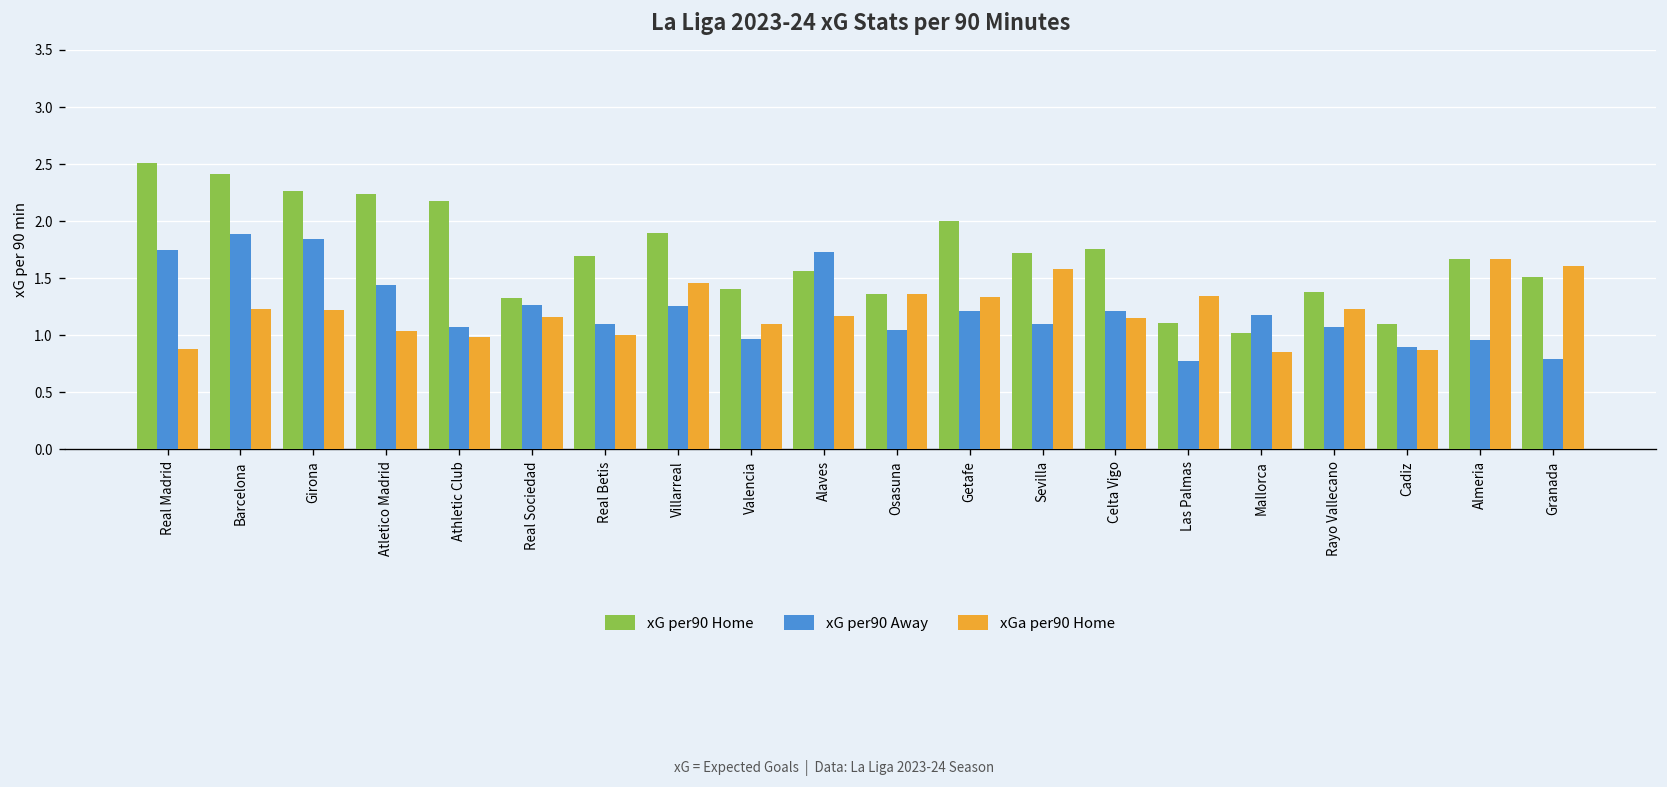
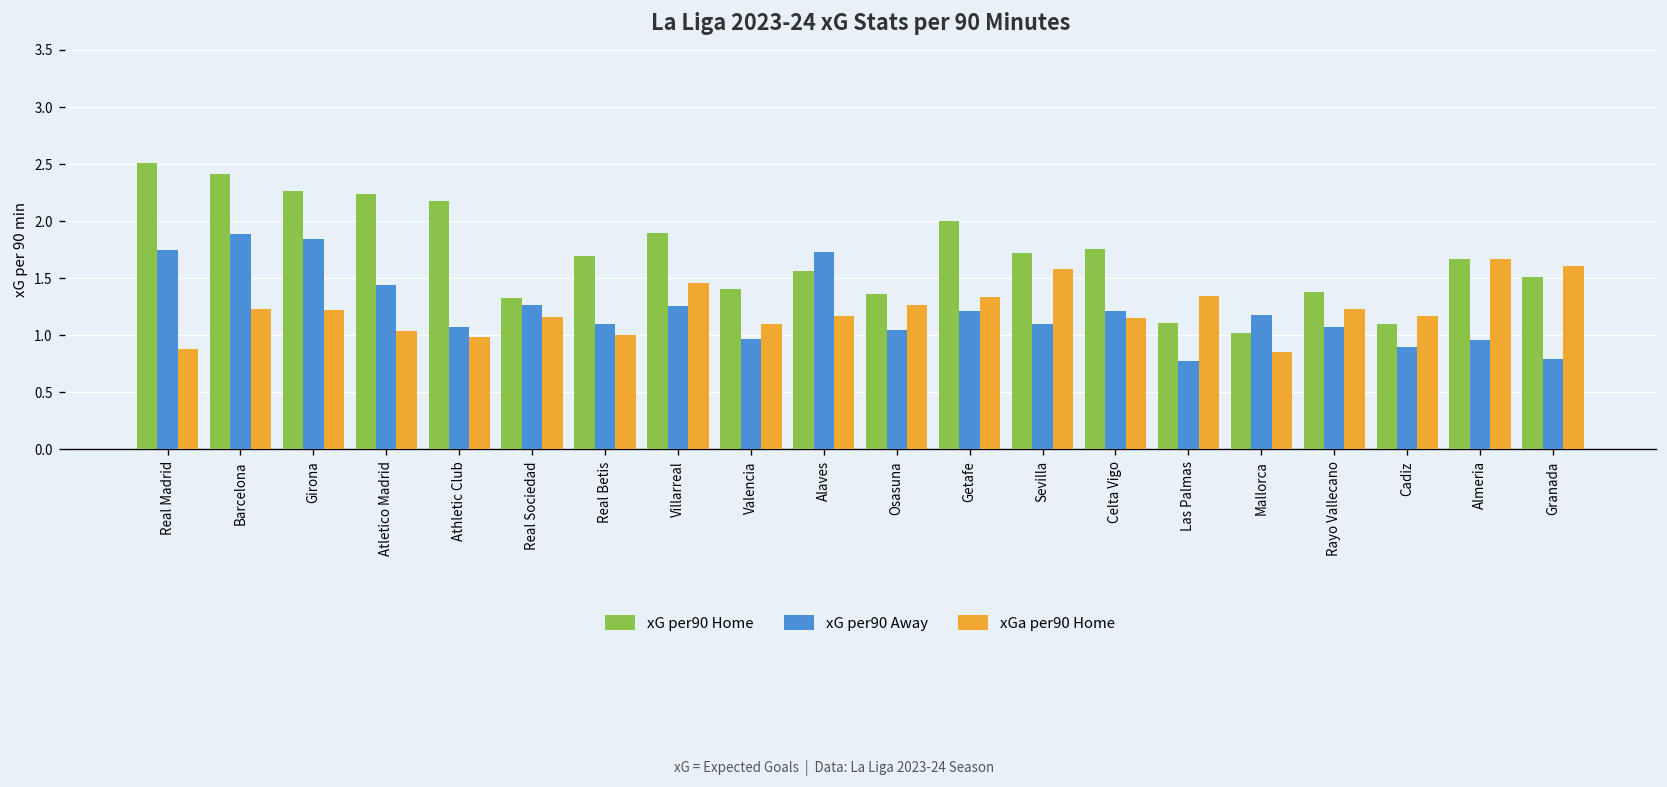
xGa per90 Home, Osasuna: 1.4 -> 1.3
xGa per90 Home, Cadiz: 0.9 -> 1.2
